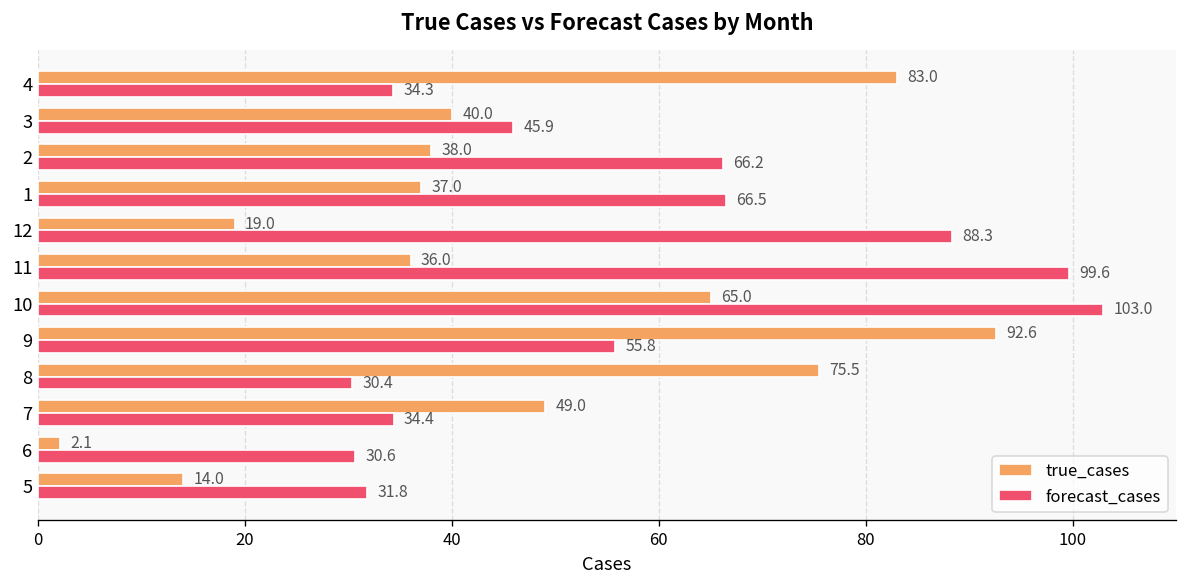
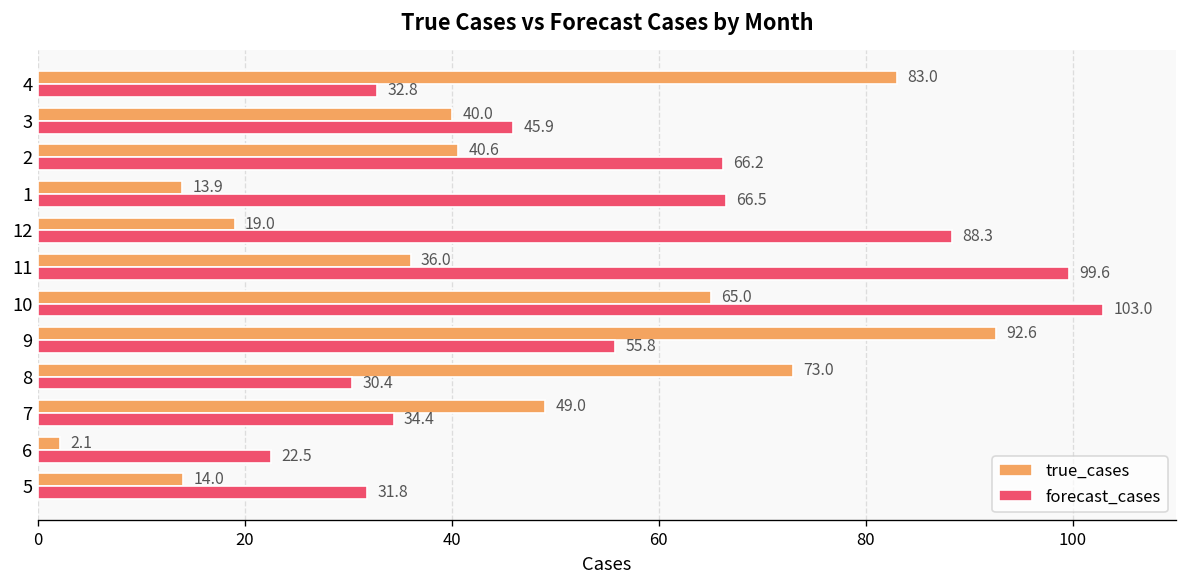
forecast_cases, 4: 34.3 -> 32.8
true_cases, 2: 38.0 -> 40.6
true_cases, 1: 37.0 -> 13.9
true_cases, 8: 75.5 -> 73.0
forecast_cases, 6: 30.6 -> 22.5
